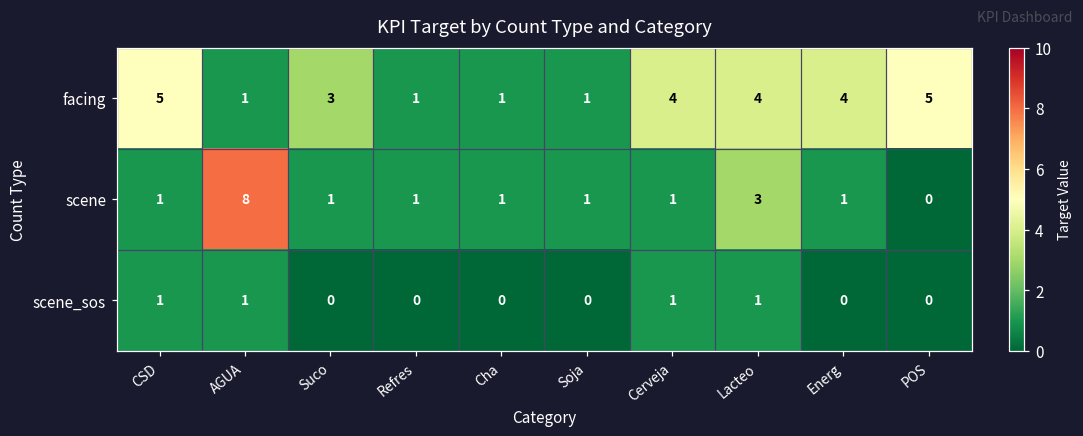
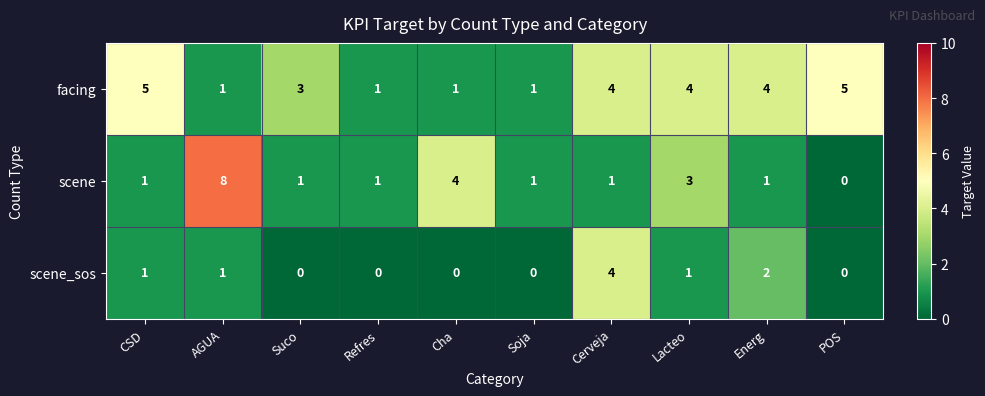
scene, Cha: 1 -> 4
scene_sos, Cerveja: 1 -> 4
scene_sos, Energ: 0 -> 2
